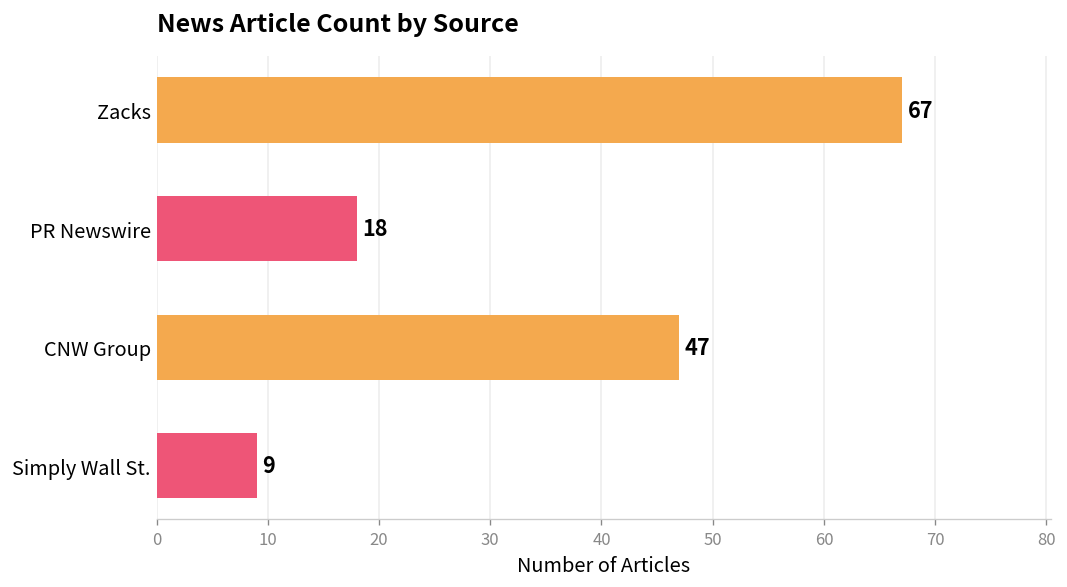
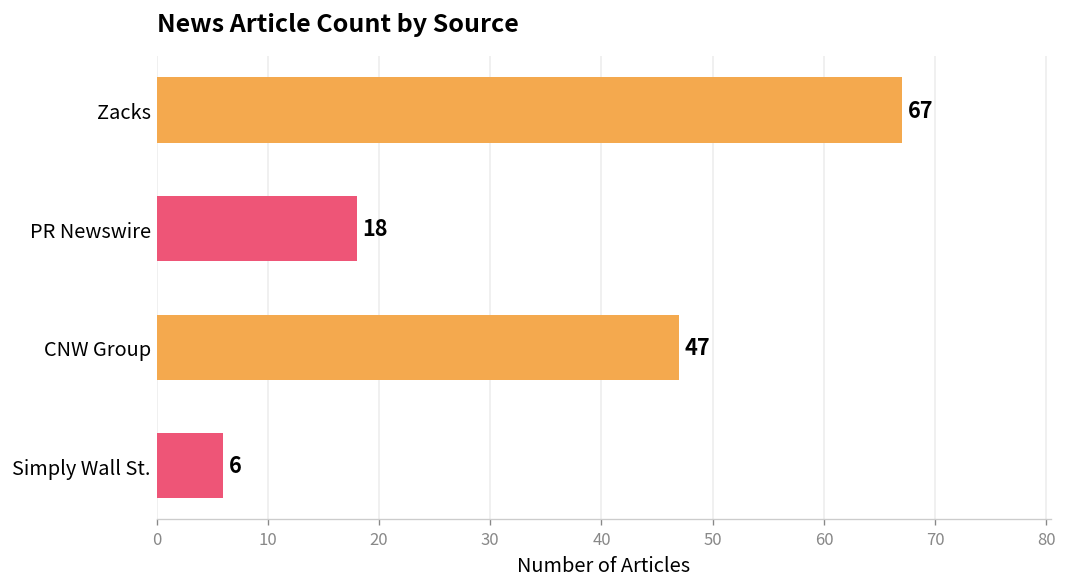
Simply Wall St.: 9 -> 6
